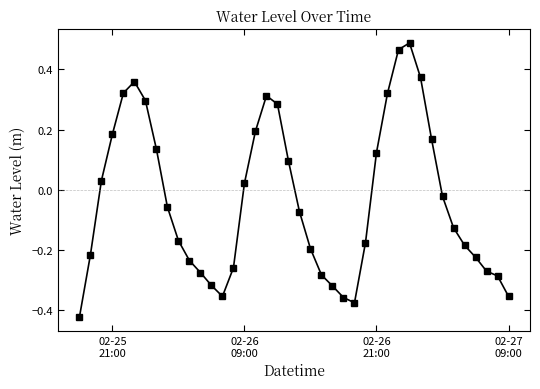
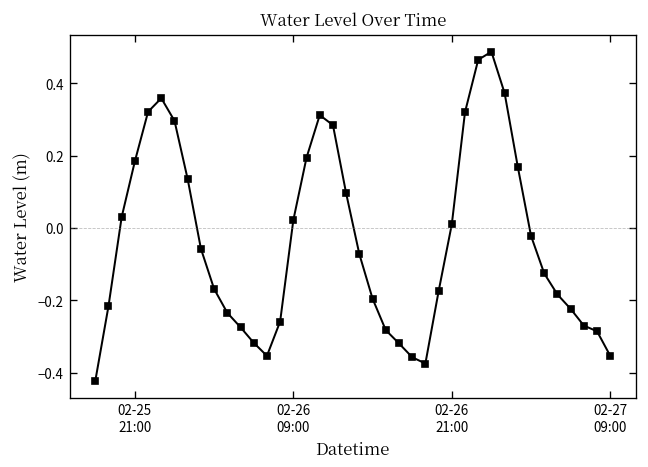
02-26 21:00: 0.12 -> 0.01
